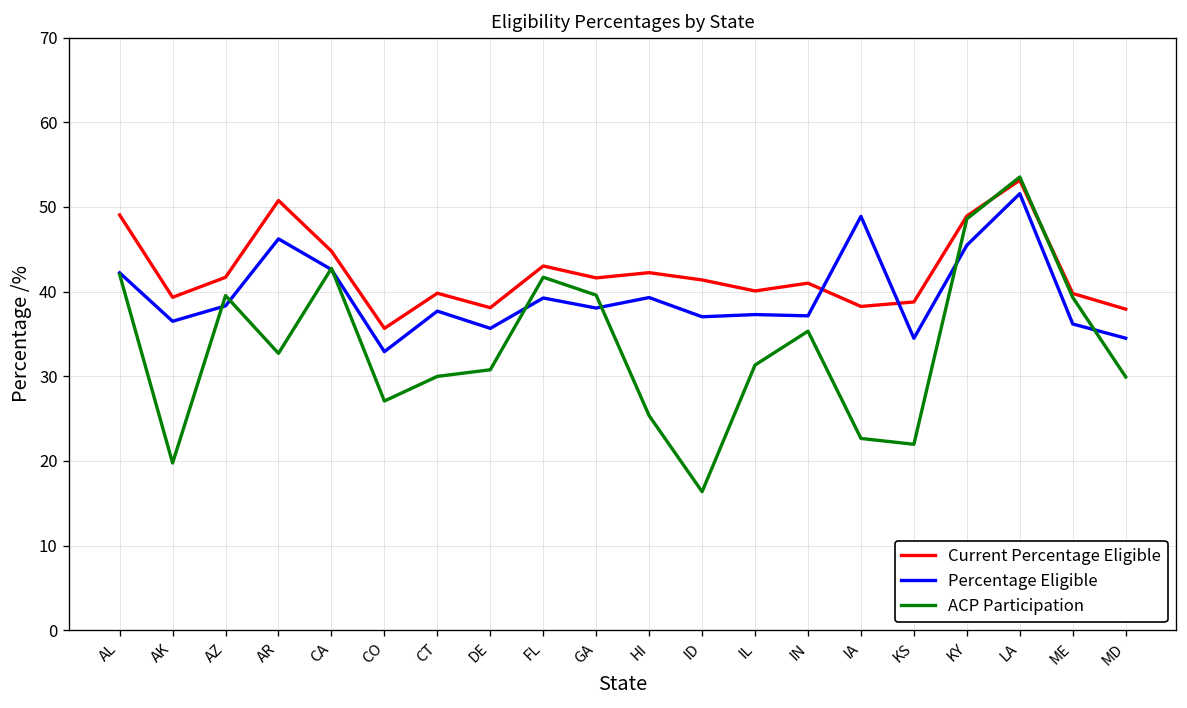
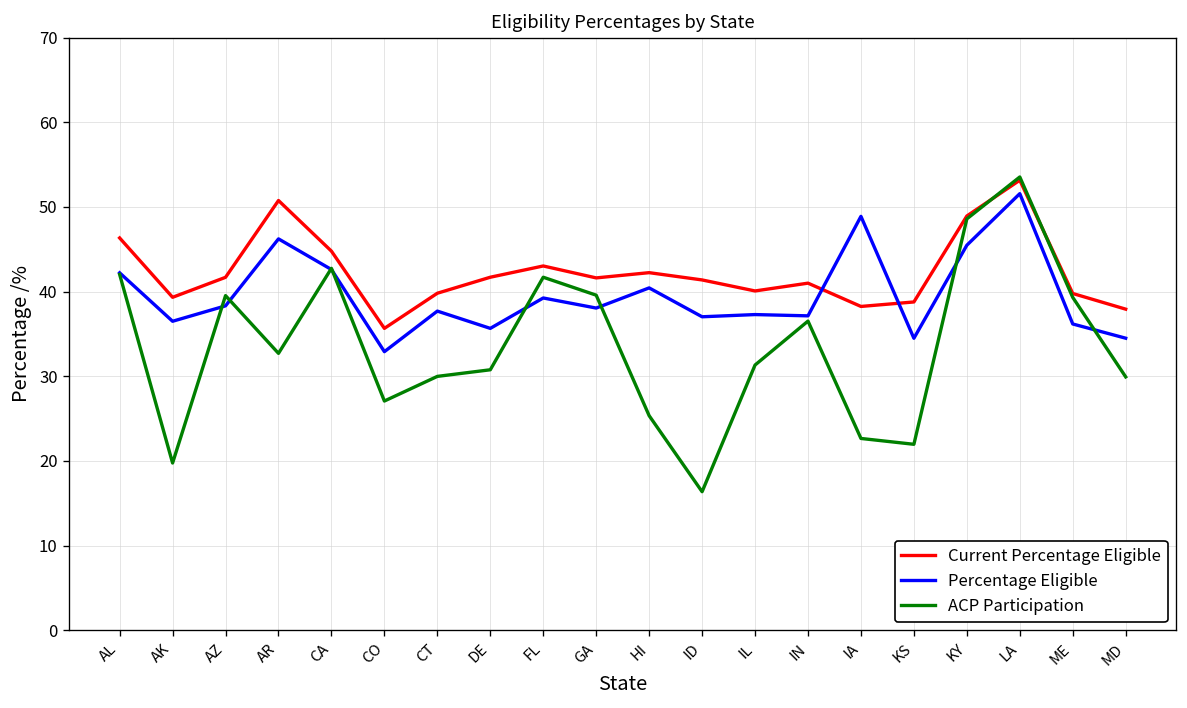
Current Percentage Eligible, AL: 49 -> 46
Current Percentage Eligible, DE: 38 -> 42
Percentage Eligible, HI: 39 -> 40
ACP Participation, IN: 35 -> 37
